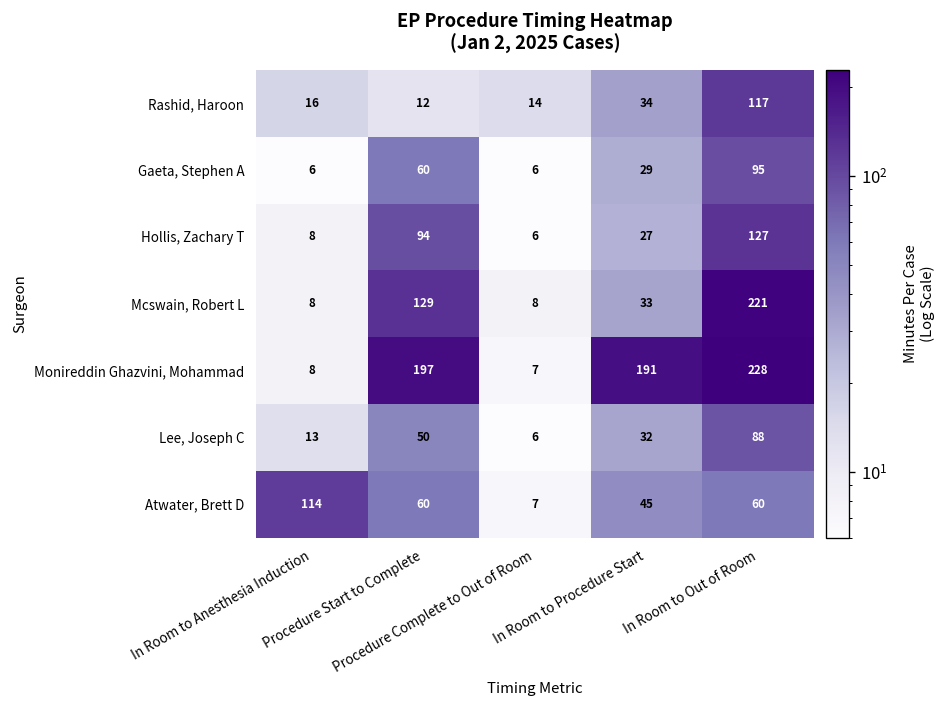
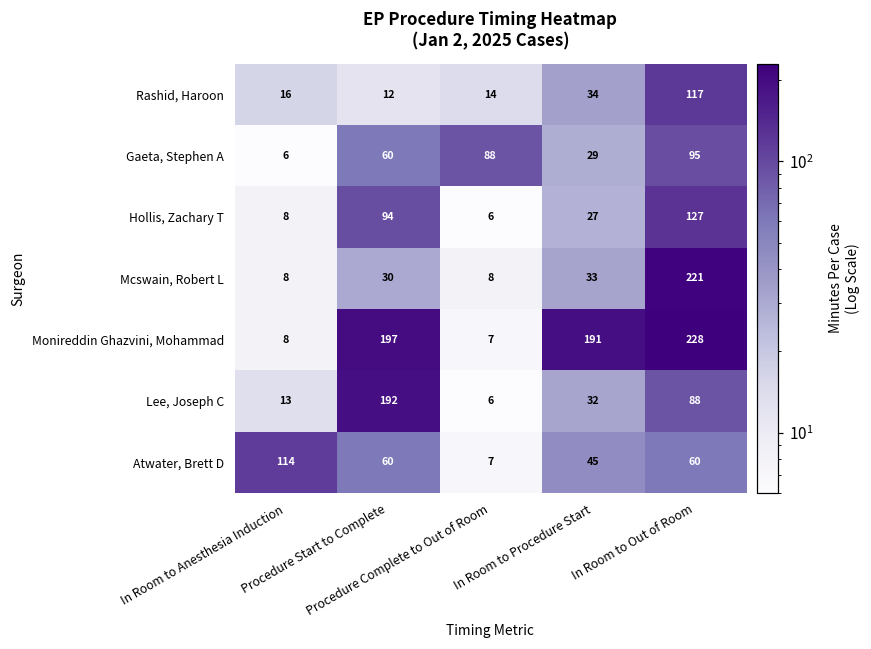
Gaeta, Stephen A, Procedure Complete to Out of Room: 6 -> 88
Mcswain, Robert L, Procedure Start to Complete: 129 -> 30
Lee, Joseph C, Procedure Start to Complete: 50 -> 192
